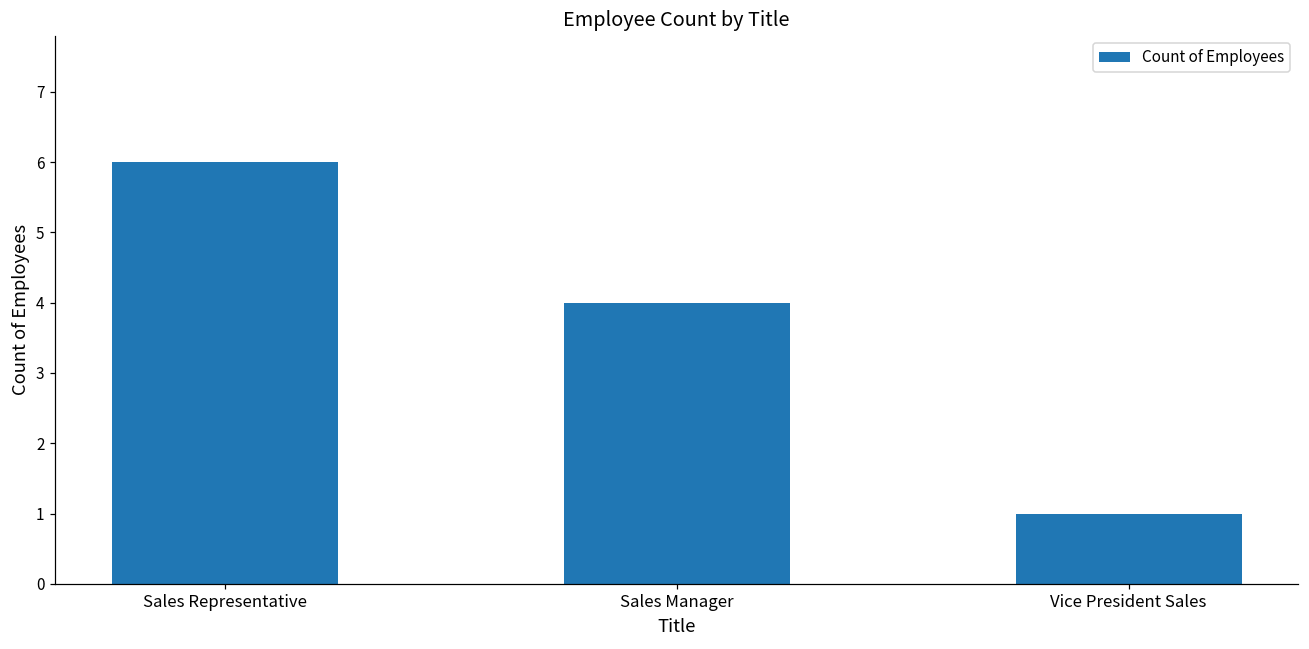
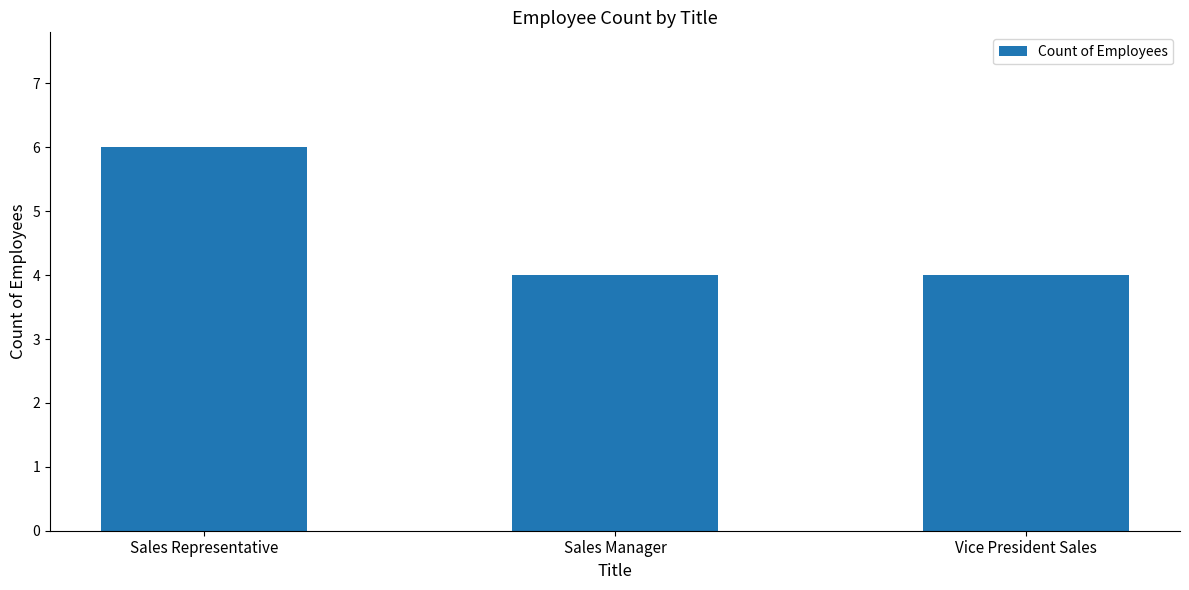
Vice President Sales: 1 -> 4
